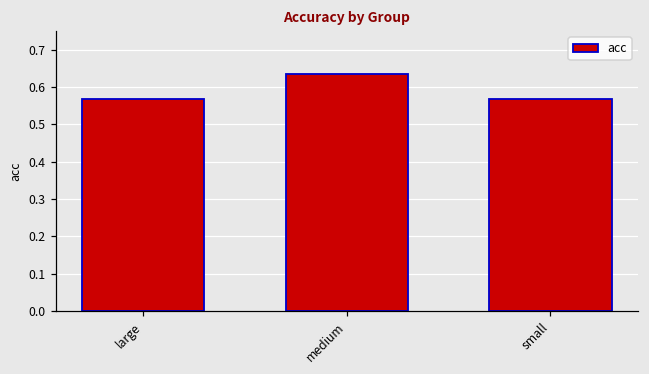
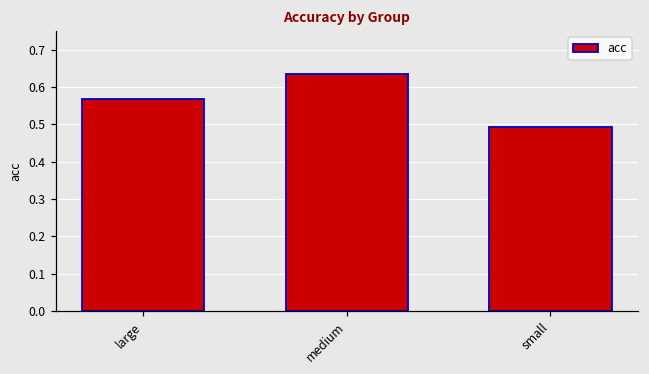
small: 0.57 -> 0.49
